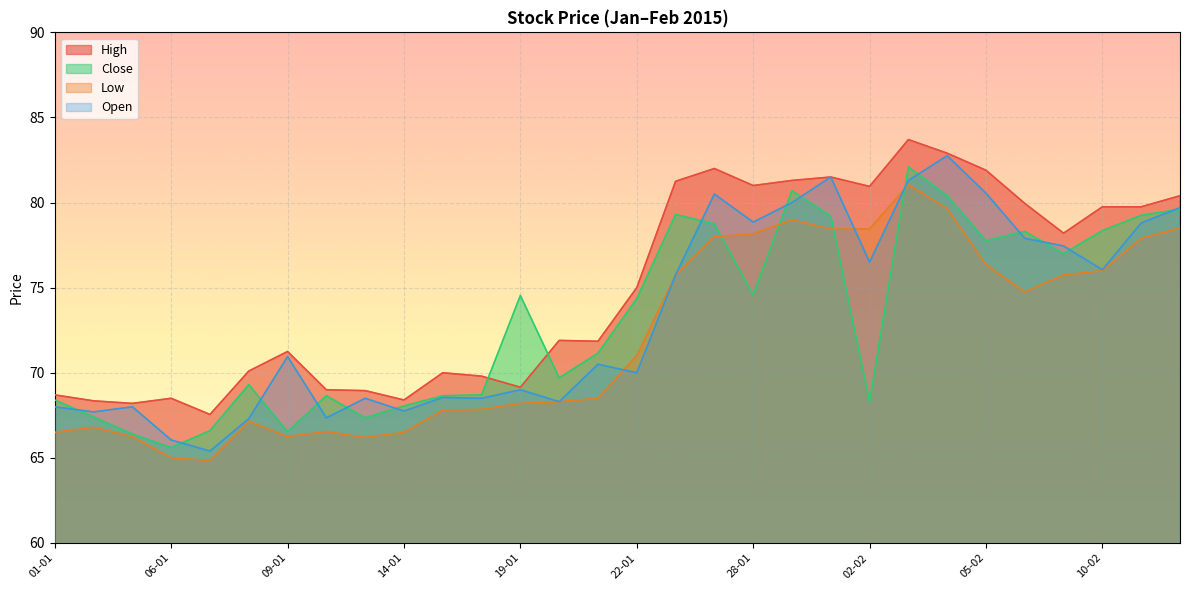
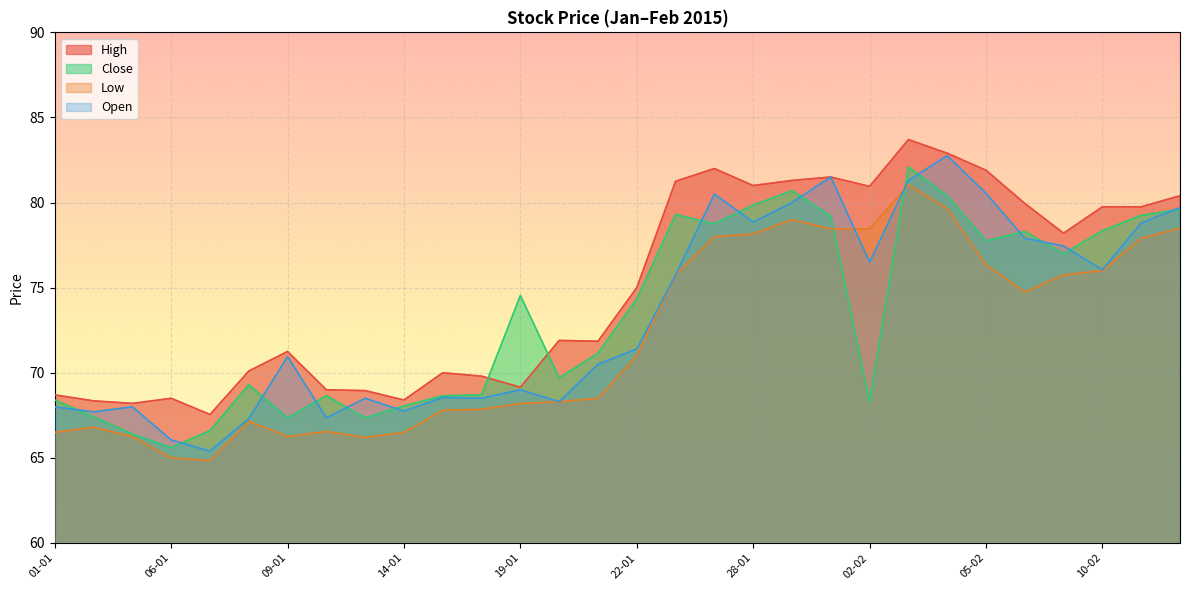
Close, 09-01: 66.5 -> 67.4
Open, 22-01: 70.0 -> 71.4
Close, 28-01: 74.6 -> 79.9
